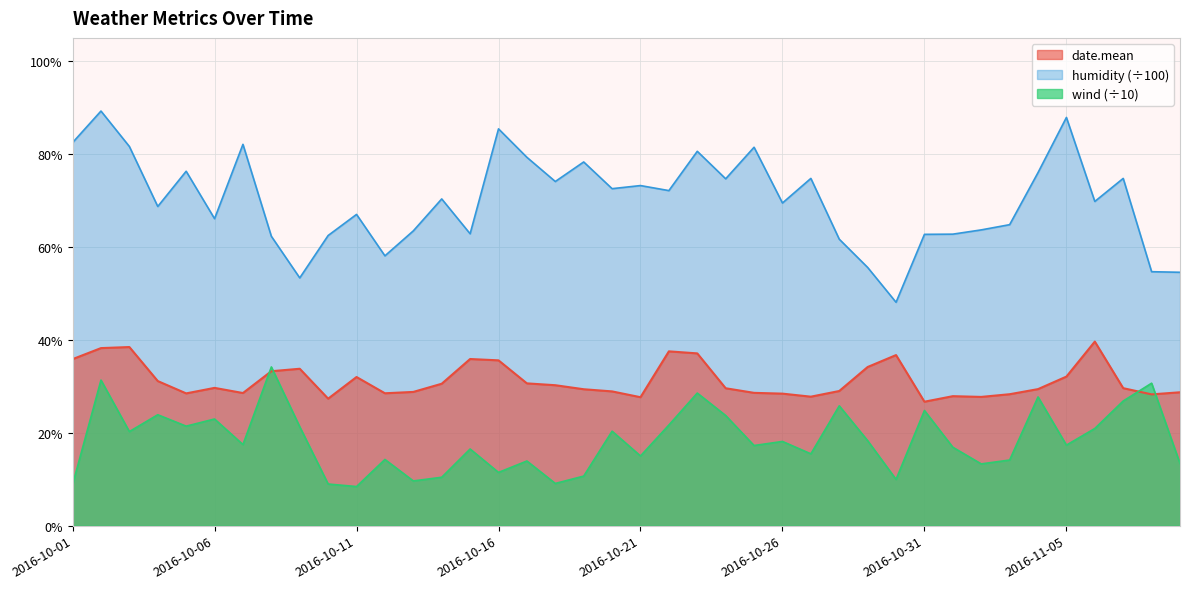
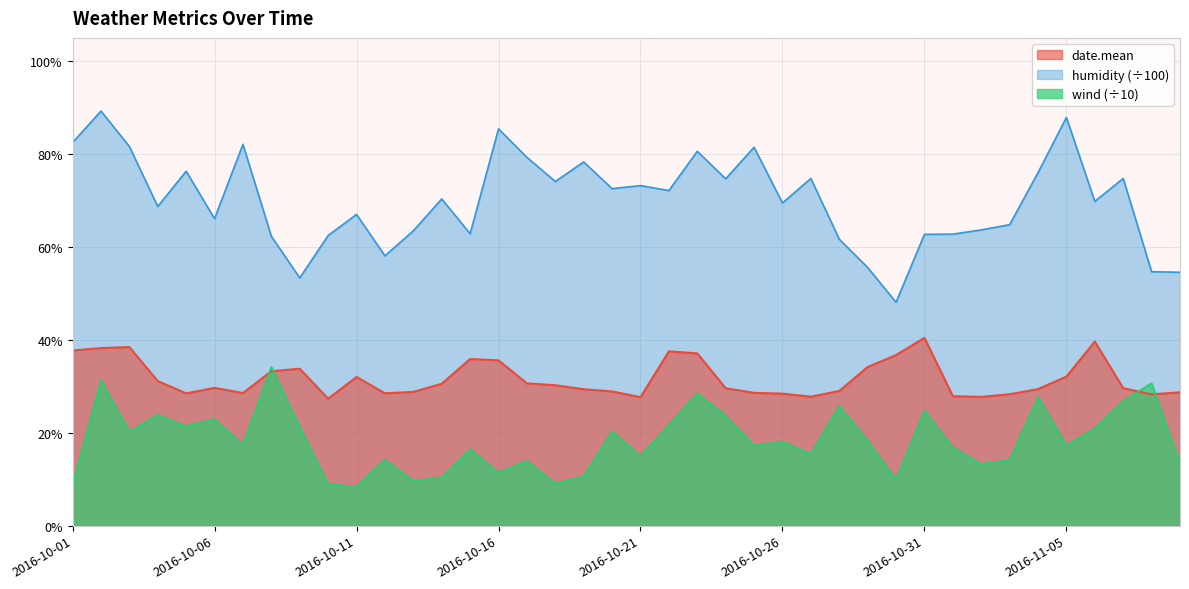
date.mean, 2016-10-01: 36% -> 38%
date.mean, 2016-10-31: 27% -> 40%
